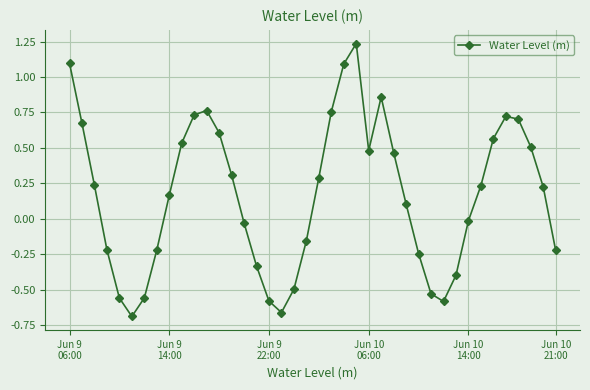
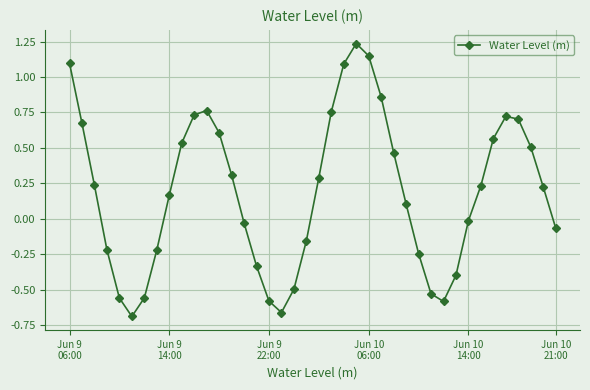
Jun 10 06:00: 0.48 -> 1.15
Jun 10 21:00: -0.22 -> -0.06
